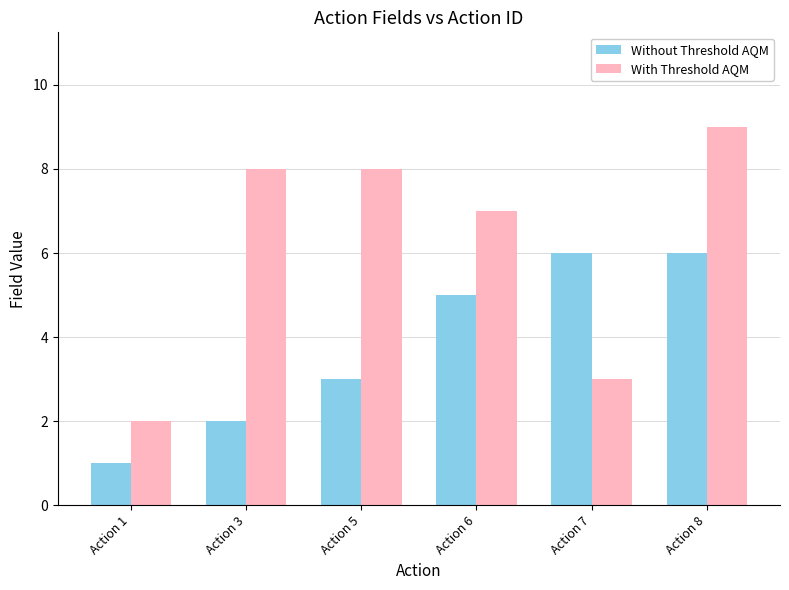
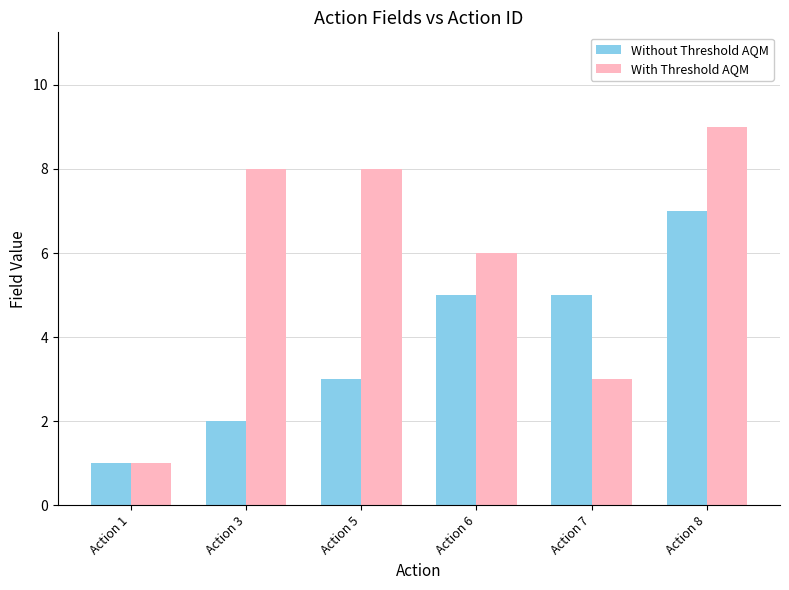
With Threshold AQM, Action 1: 2 -> 1
With Threshold AQM, Action 6: 7 -> 6
Without Threshold AQM, Action 7: 6 -> 5
Without Threshold AQM, Action 8: 6 -> 7
